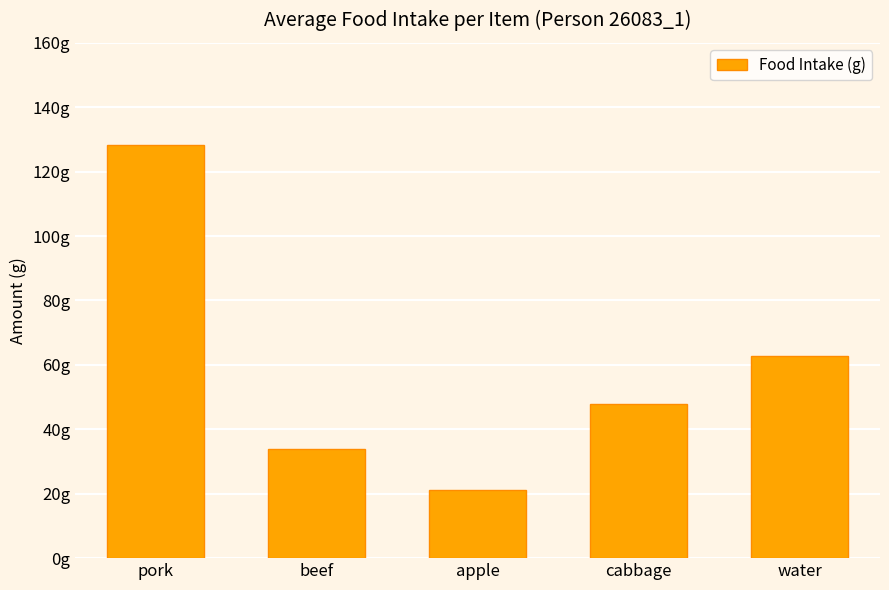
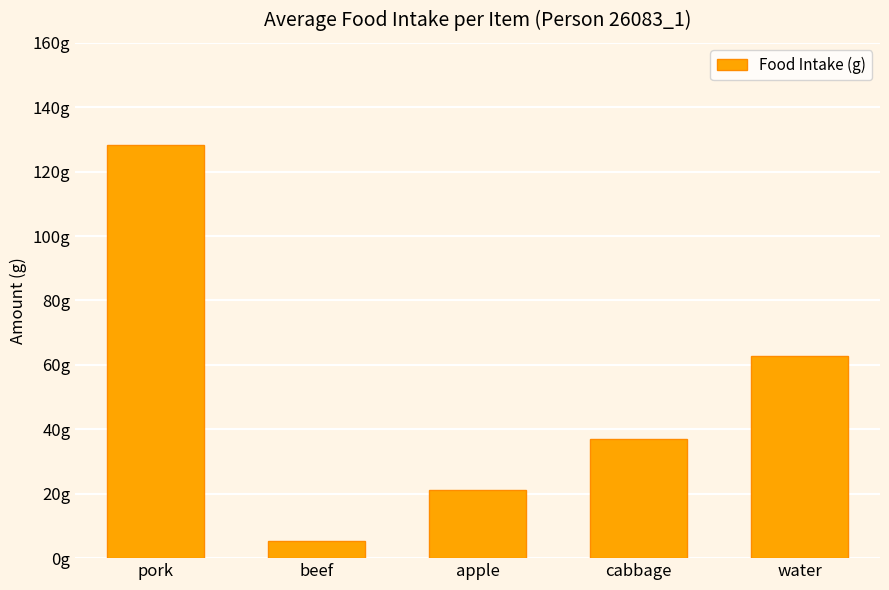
beef: 34g -> 5g
cabbage: 48g -> 37g
